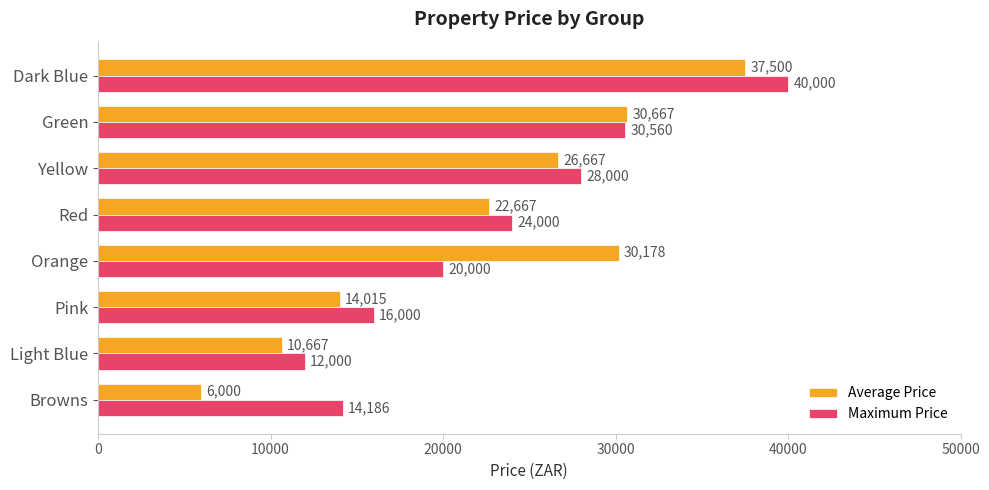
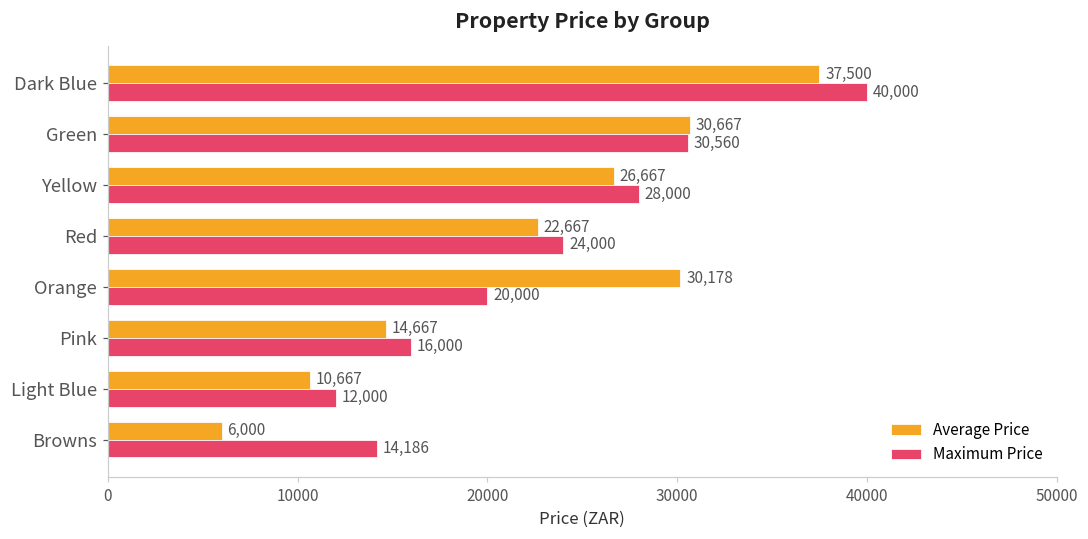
Average Price, Pink: 14,015 -> 14,667
